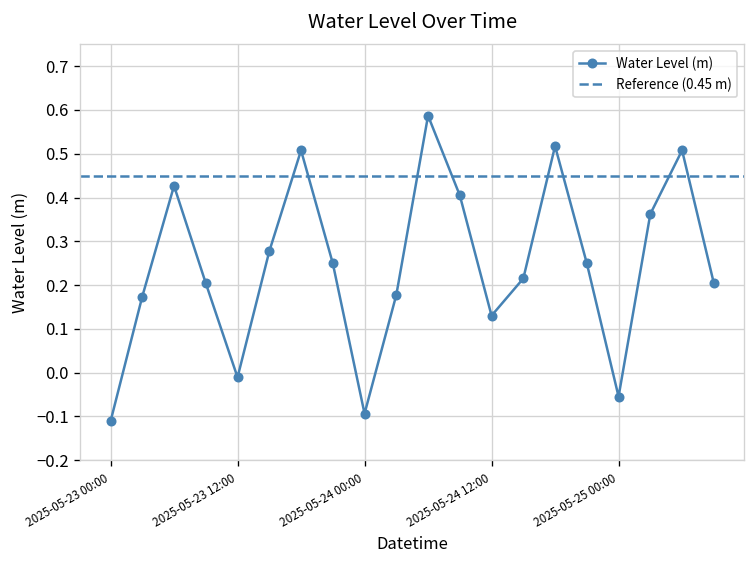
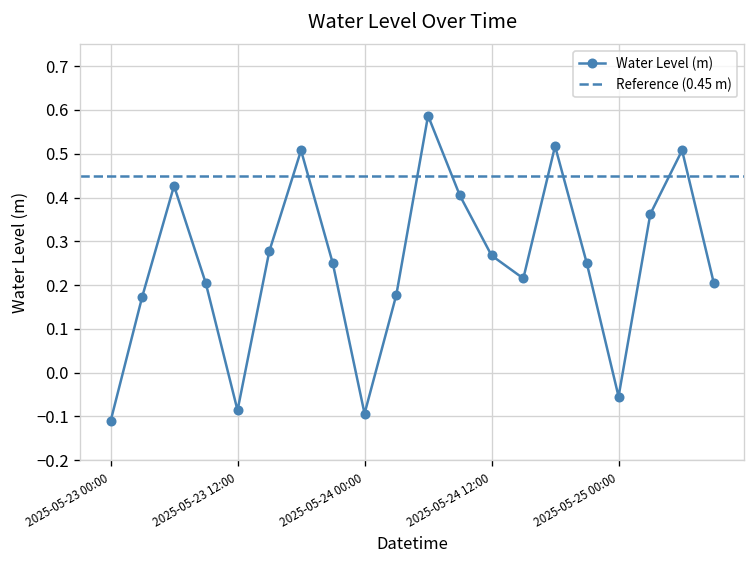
2025-05-23 12:00: -0.01 -> -0.09
2025-05-24 12:00: 0.13 -> 0.27
